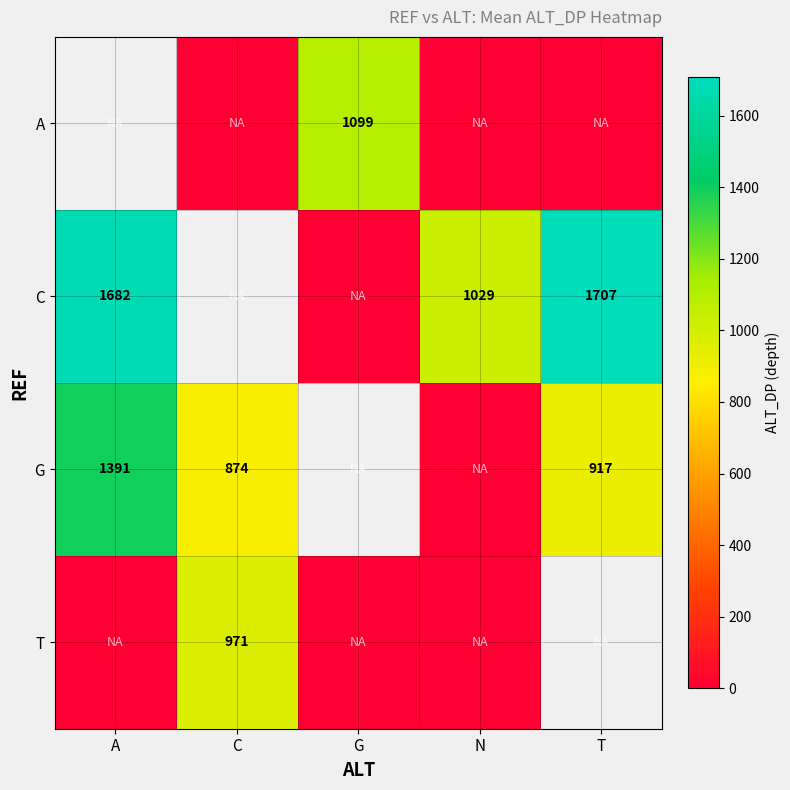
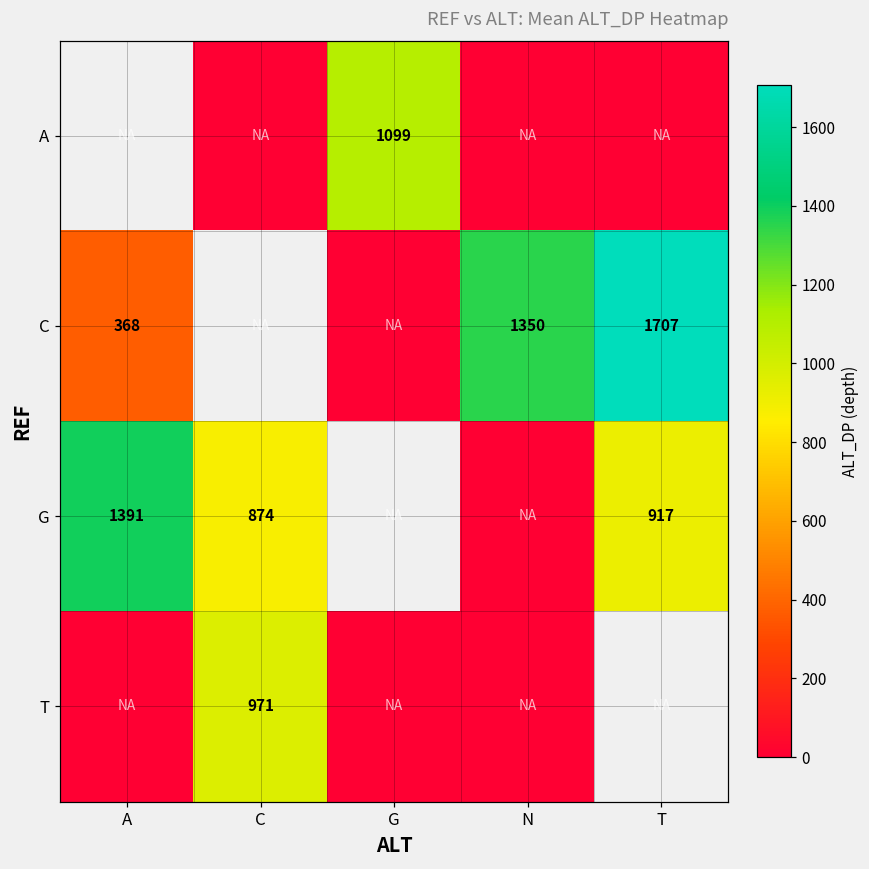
C, A: 1682 -> 368
C, N: 1029 -> 1350
